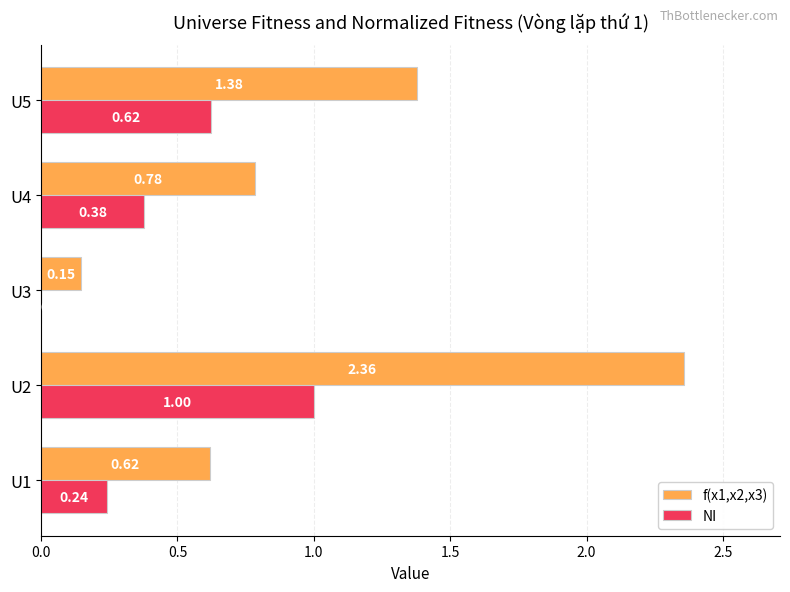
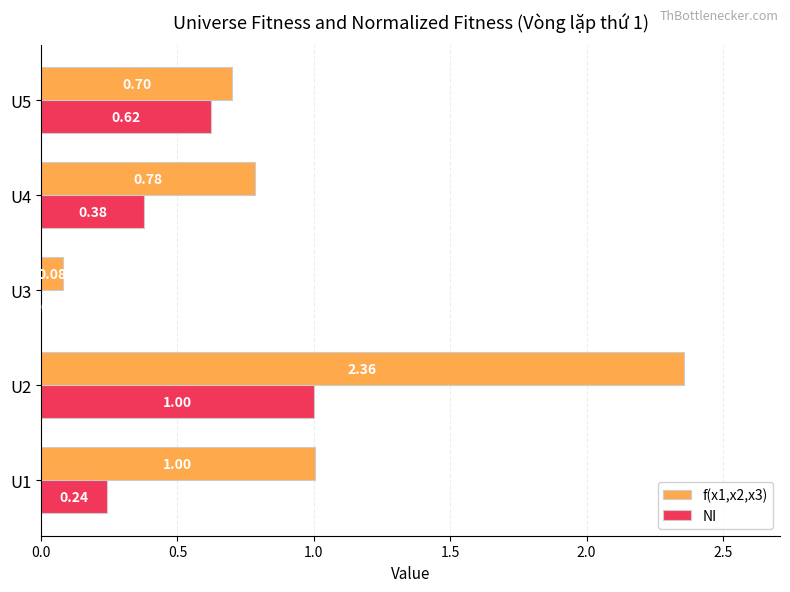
f(x1,x2,x3), U5: 1.38 -> 0.70
f(x1,x2,x3), U3: 0.15 -> 0.08
f(x1,x2,x3), U1: 0.62 -> 1.00
